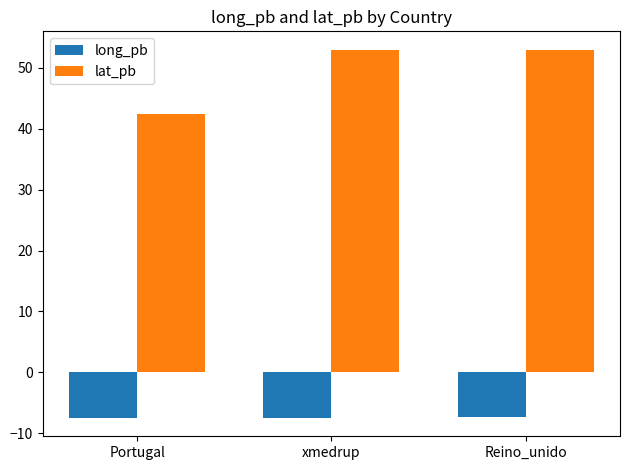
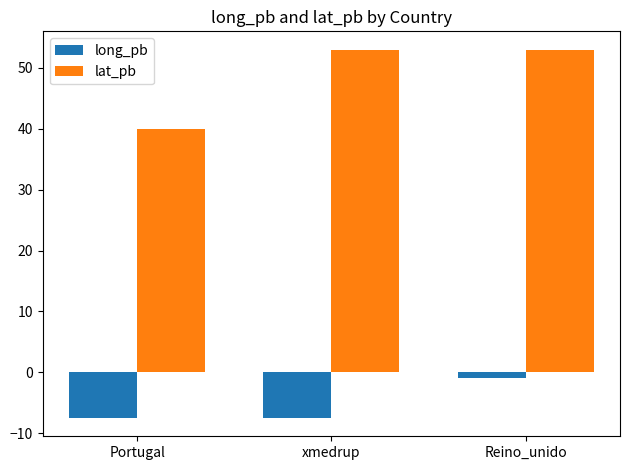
lat_pb, Portugal: 43 -> 40
long_pb, Reino_unido: -7 -> -1
